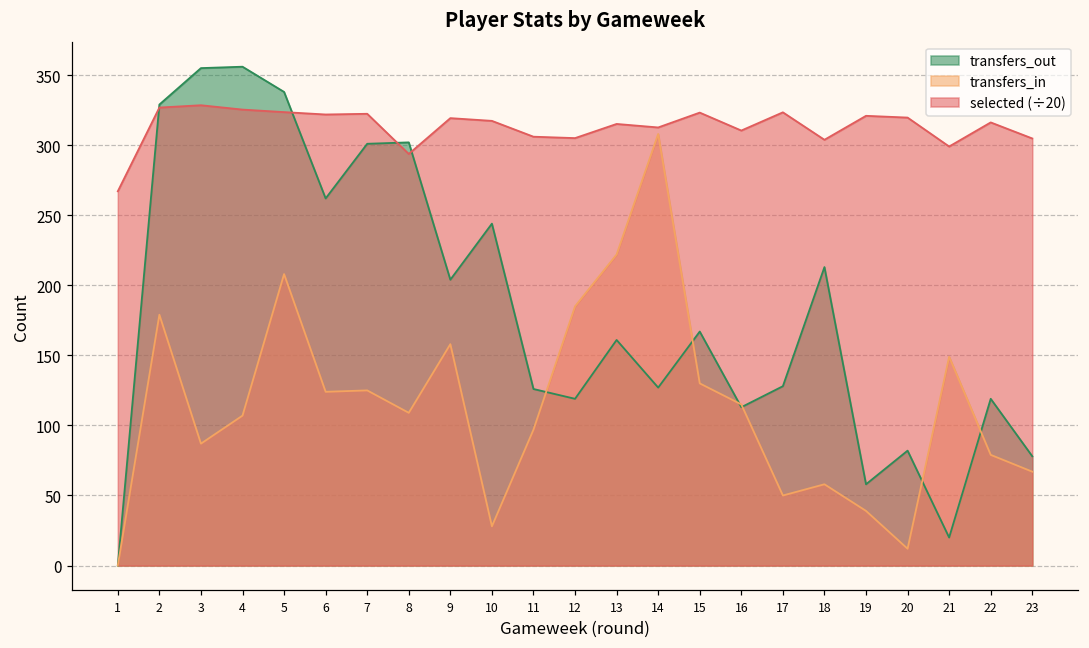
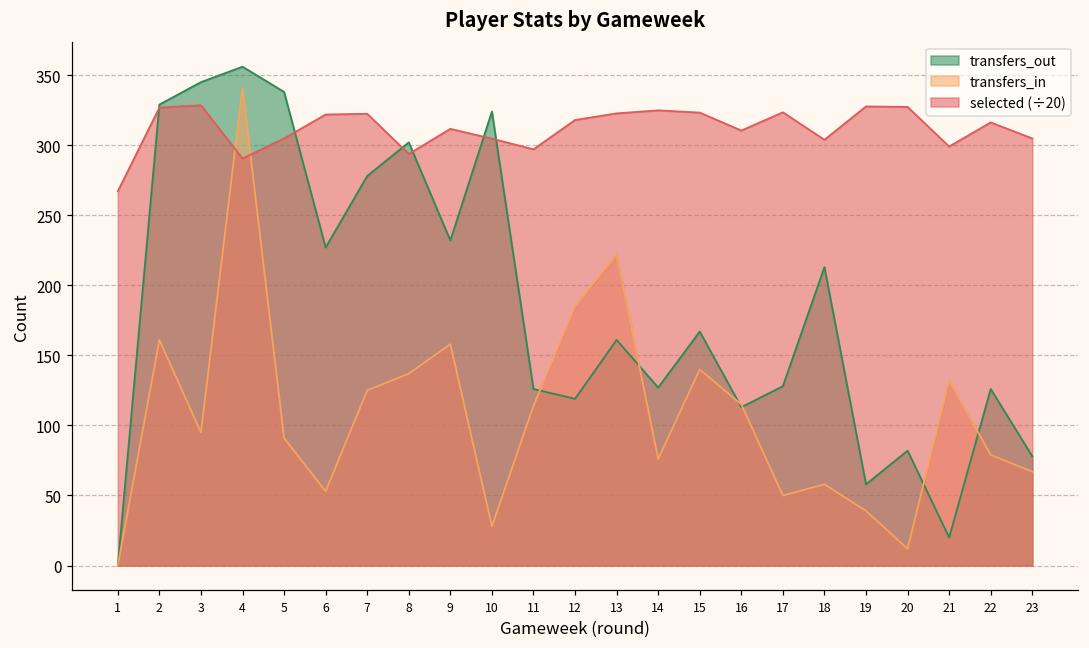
transfers_in, 2: 179 -> 161
transfers_out, 3: 355 -> 345
transfers_in, 3: 87 -> 95
transfers_in, 4: 107 -> 341
selected (÷20), 4: 325 -> 291
transfers_in, 5: 208 -> 91
selected (÷20), 5: 324 -> 305
transfers_out, 6: 262 -> 227
transfers_in, 6: 124 -> 53
transfers_out, 7: 301 -> 278
transfers_in, 8: 109 -> 137
transfers_out, 9: 204 -> 232
selected (÷20), 9: 319 -> 312
transfers_out, 10: 244 -> 324
selected (÷20), 10: 317 -> 305
transfers_in, 11: 97 -> 114
selected (÷20), 11: 306 -> 297
selected (÷20), 12: 305 -> 318
selected (÷20), 13: 315 -> 323
transfers_in, 14: 308 -> 76
selected (÷20), 14: 313 -> 325
transfers_in, 15: 130 -> 140
selected (÷20), 19: 321 -> 328
selected (÷20), 20: 320 -> 327
transfers_in, 21: 149 -> 132
transfers_out, 22: 119 -> 126
